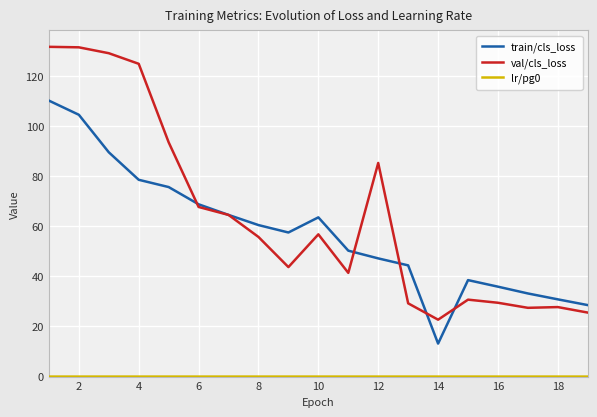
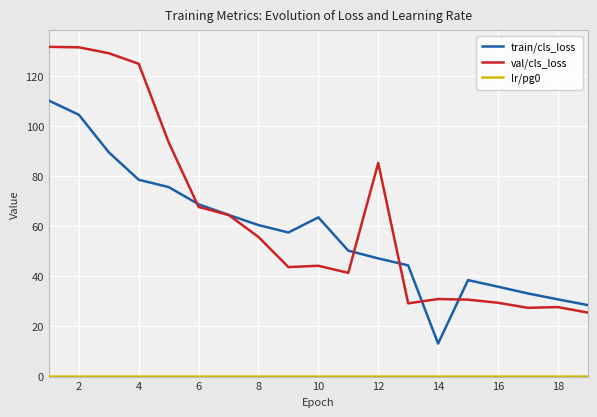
val/cls_loss, 10: 57 -> 44
val/cls_loss, 14: 23 -> 31
